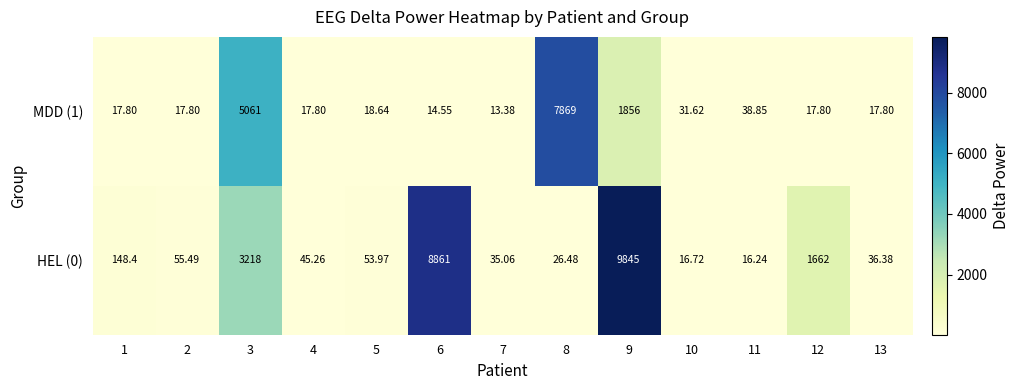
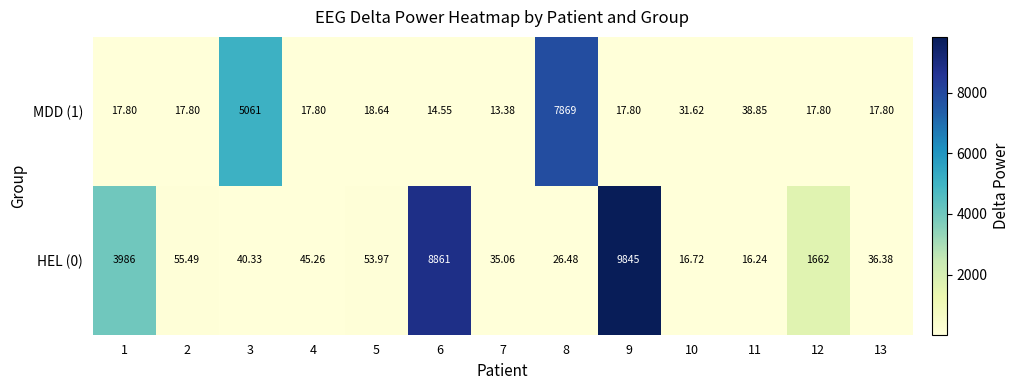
MDD (1), 9: 1856 -> 17.80
HEL (0), 1: 148.4 -> 3986
HEL (0), 3: 3218 -> 40.33
